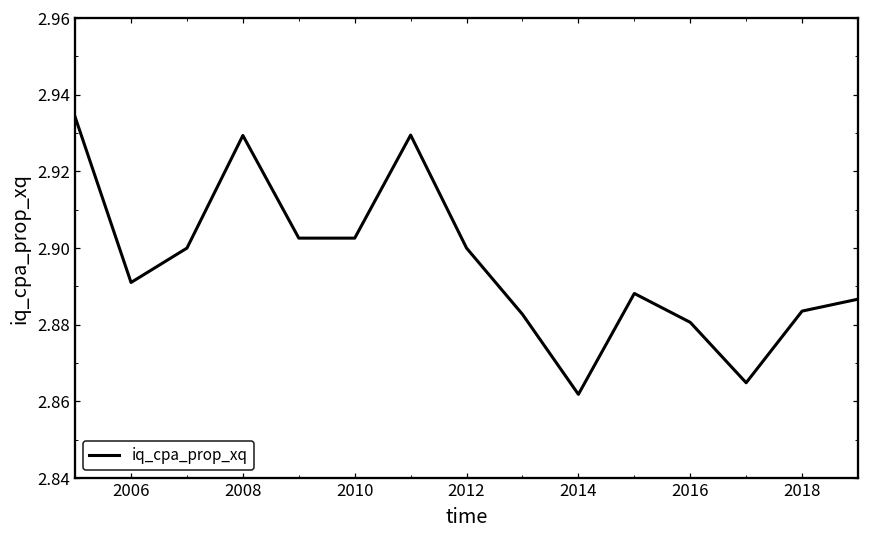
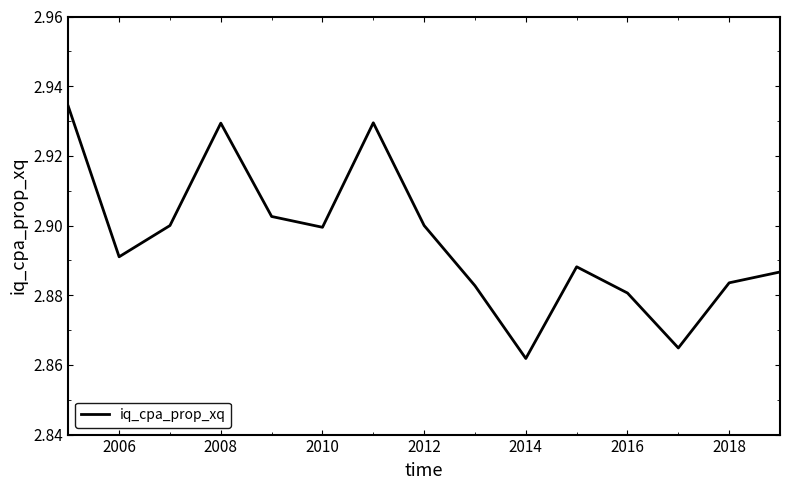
2010: 2.903 -> 2.900
